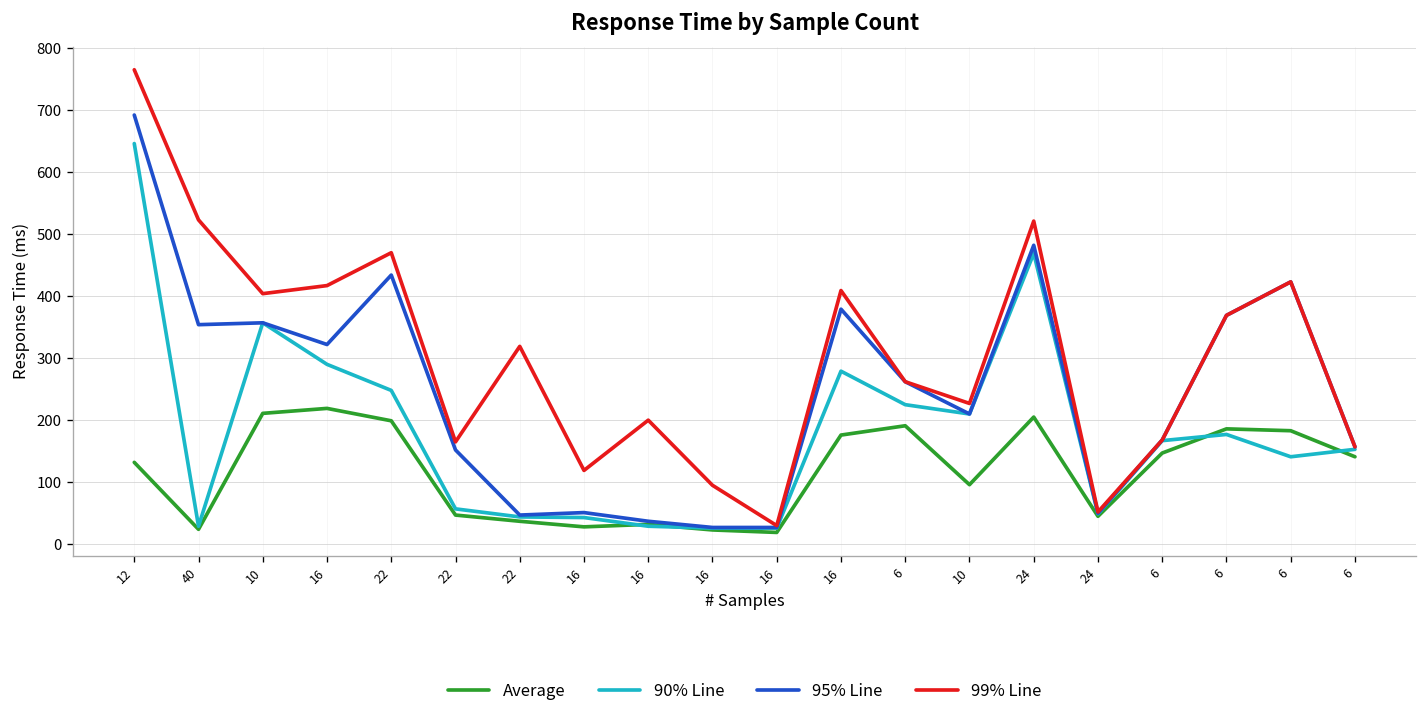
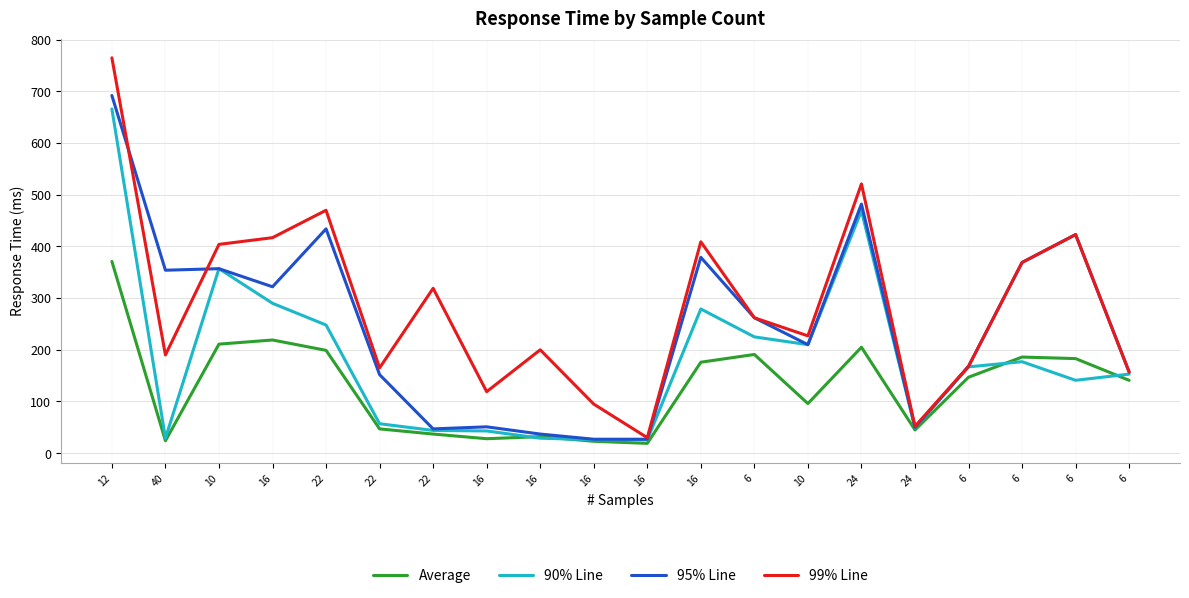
Average, 12: 130 -> 370
90% Line, 12: 650 -> 670
99% Line, 40: 520 -> 190
